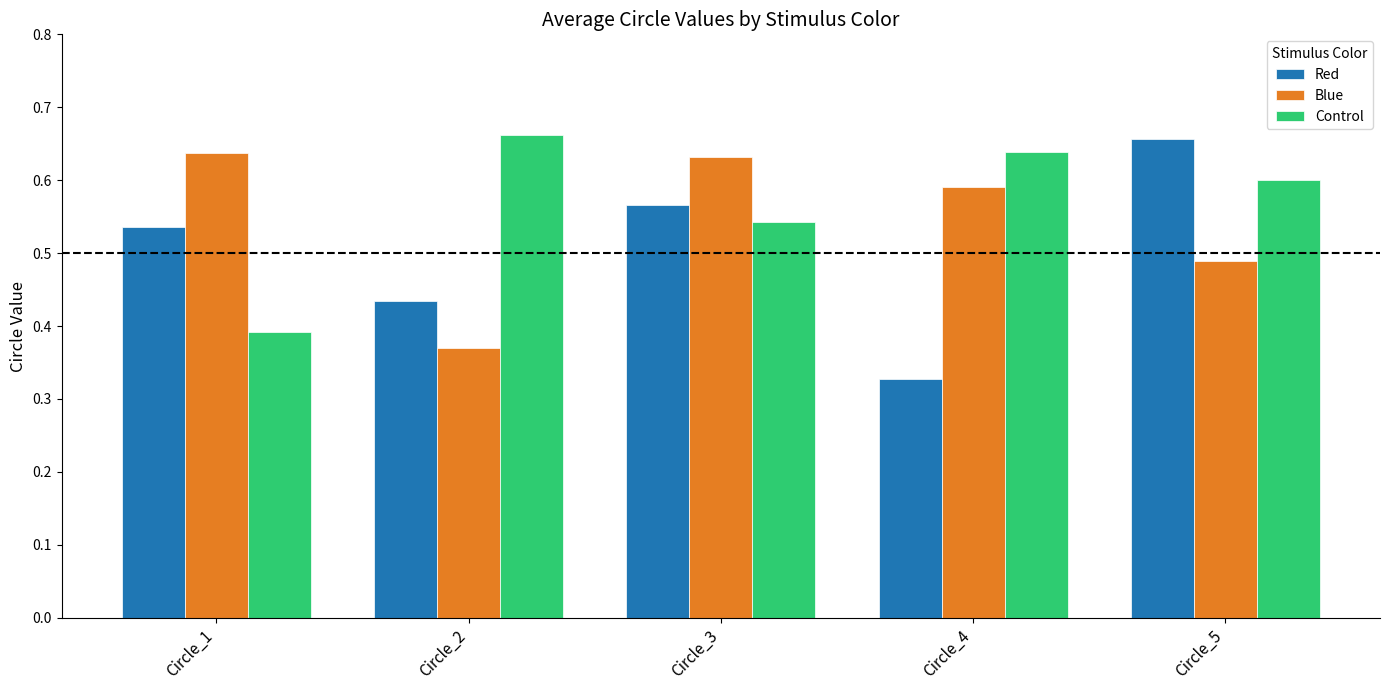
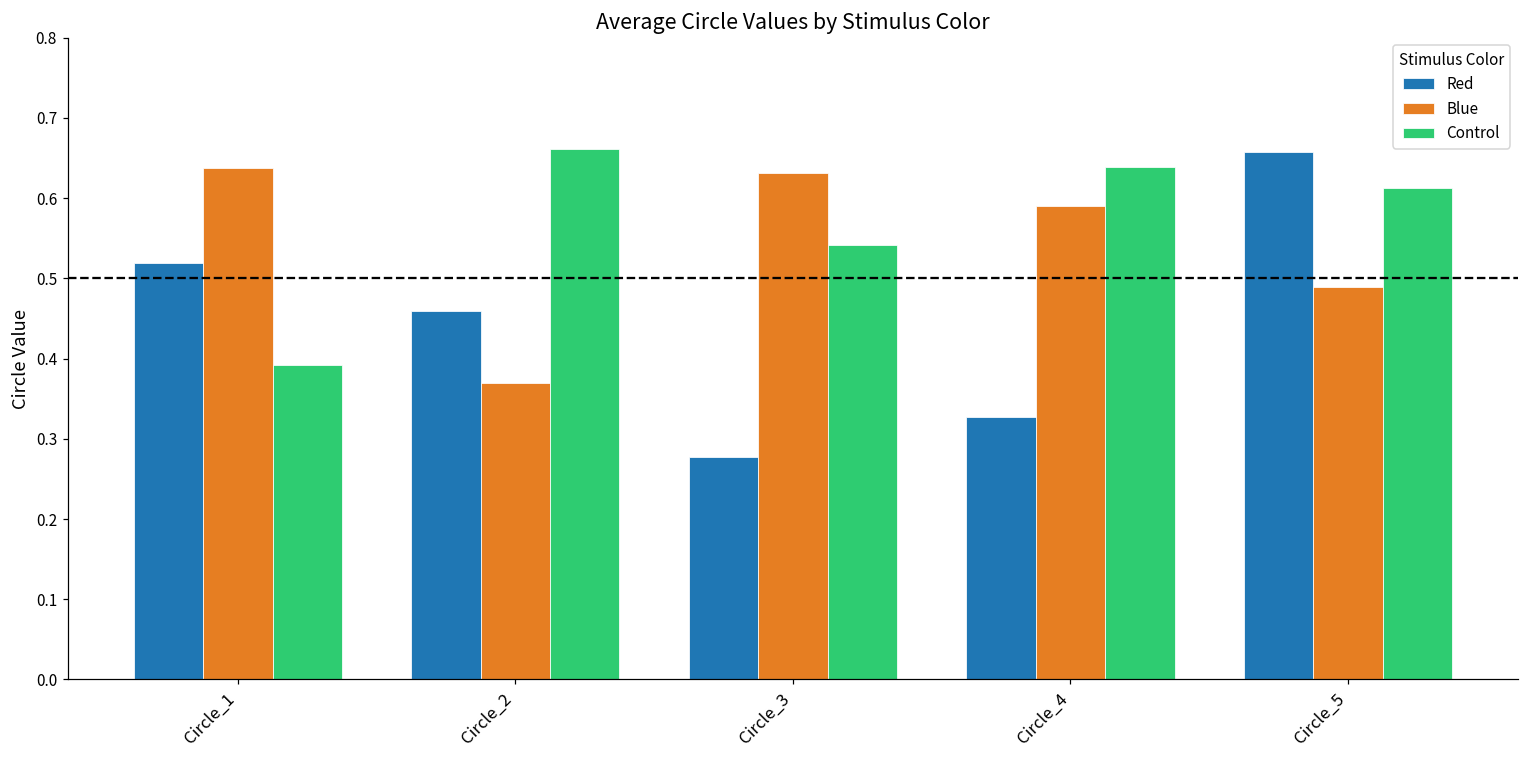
Red, Circle_1: 0.54 -> 0.52
Red, Circle_2: 0.43 -> 0.46
Red, Circle_3: 0.57 -> 0.28
Control, Circle_5: 0.60 -> 0.61
